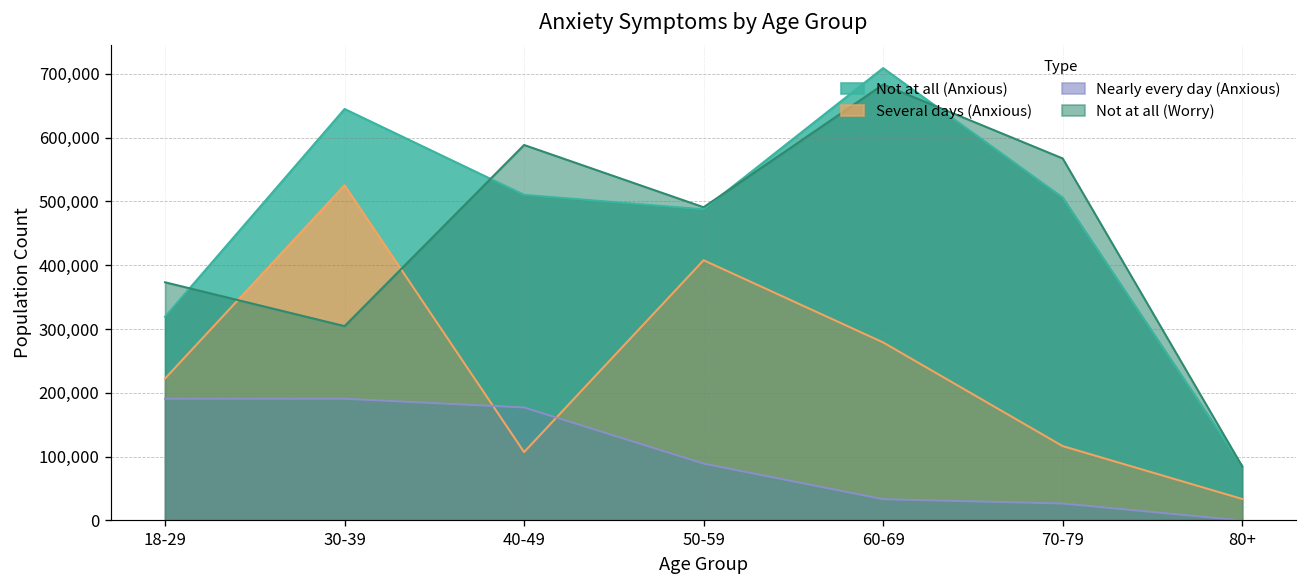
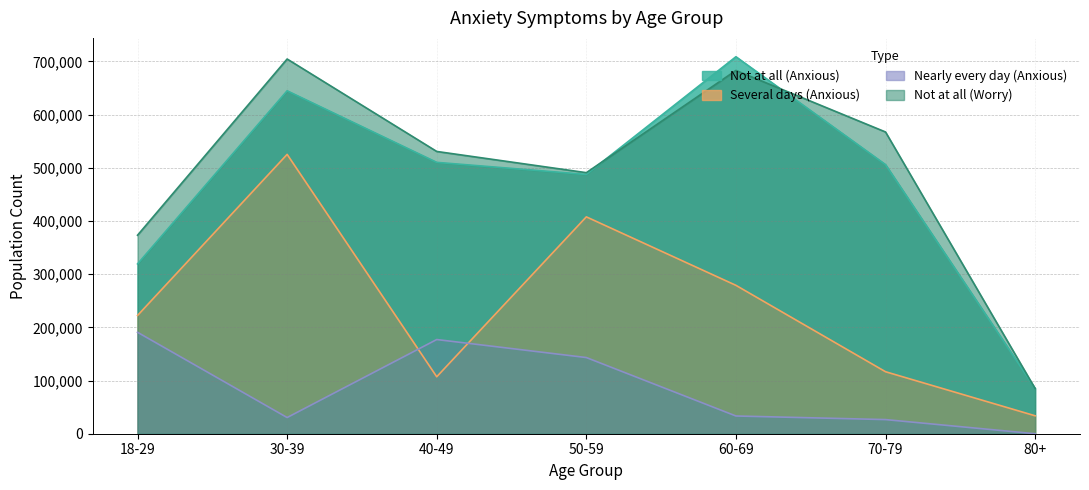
Nearly every day (Anxious), 30-39: 190,000 -> 30,000
Not at all (Worry), 30-39: 300,000 -> 700,000
Not at all (Worry), 40-49: 590,000 -> 530,000
Nearly every day (Anxious), 50-59: 90,000 -> 140,000
